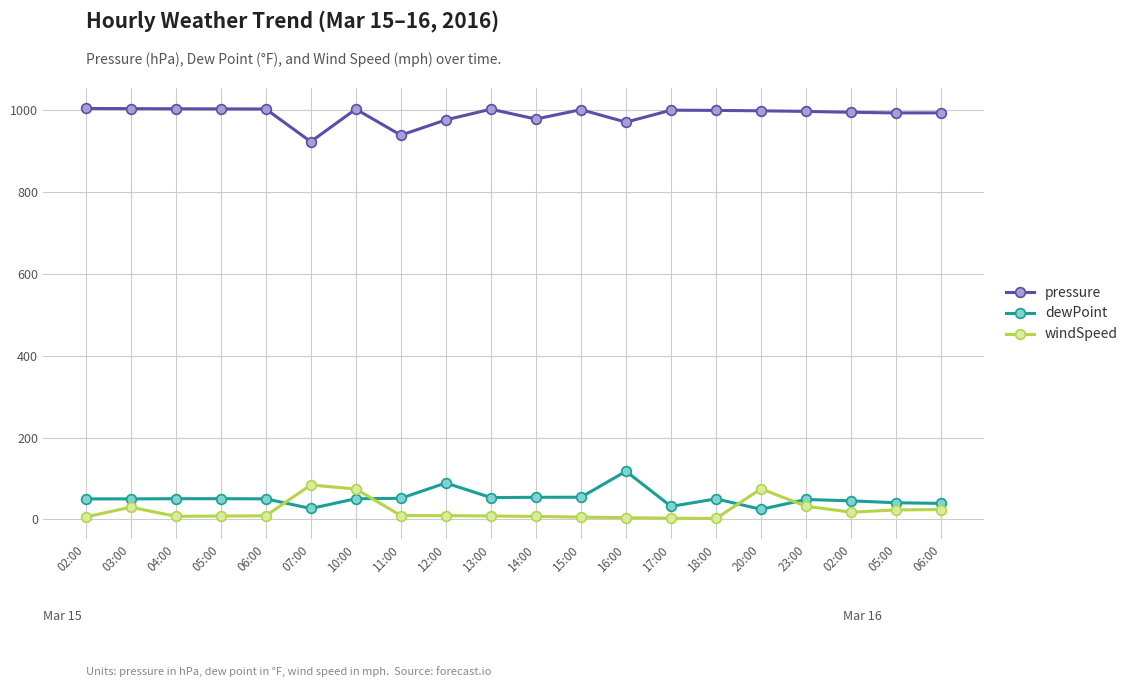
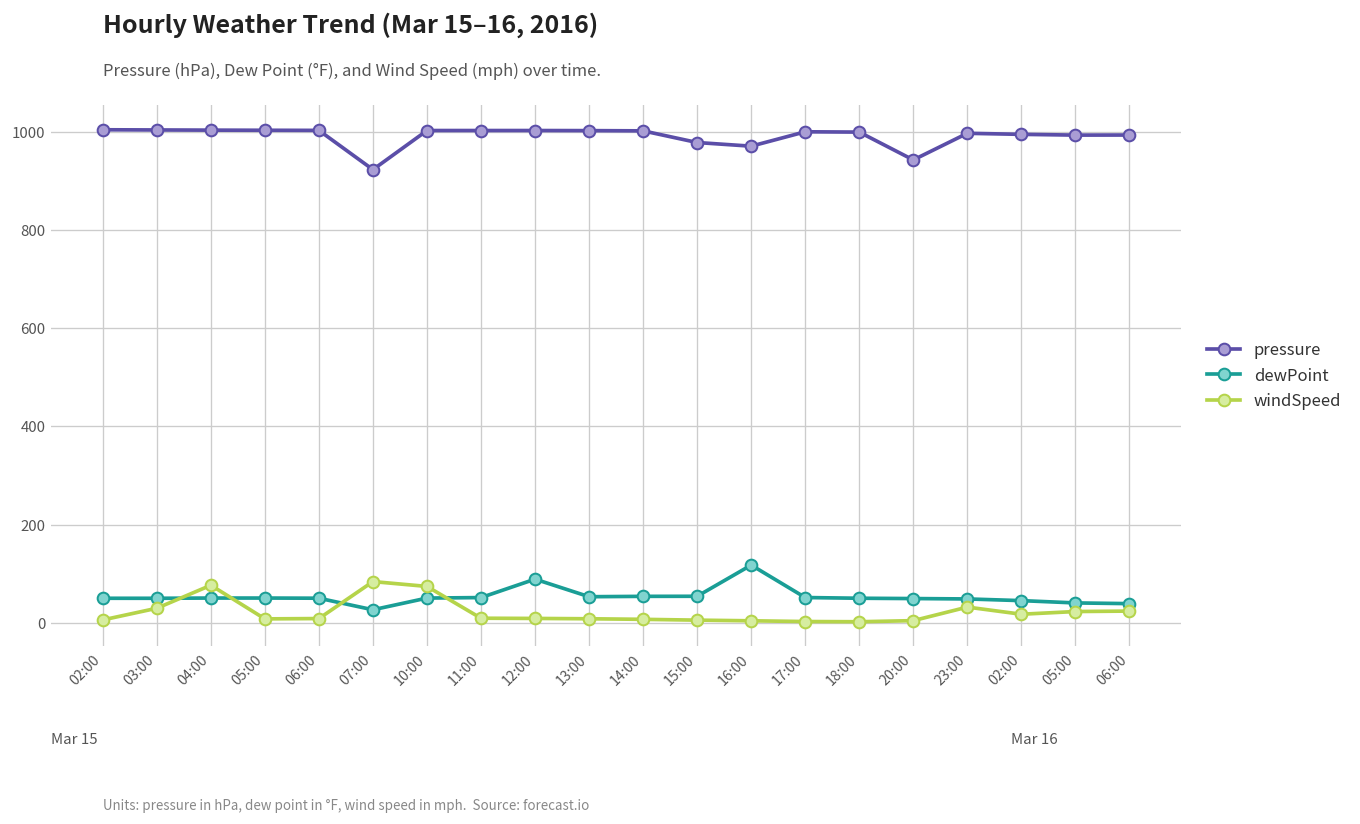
windSpeed, 04:00: 10 -> 80
pressure, 11:00: 940 -> 1000
pressure, 12:00: 980 -> 1000
pressure, 14:00: 980 -> 1000
pressure, 15:00: 1000 -> 980
dewPoint, 17:00: 30 -> 50
pressure, 20:00: 1000 -> 940
dewPoint, 20:00: 20 -> 50
windSpeed, 20:00: 70 -> 0
